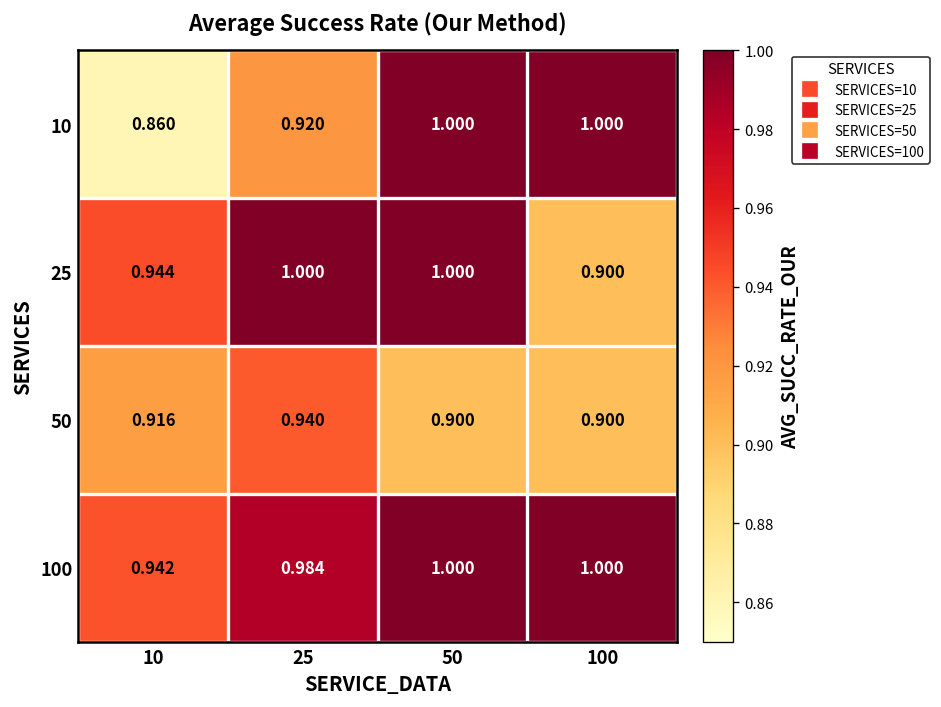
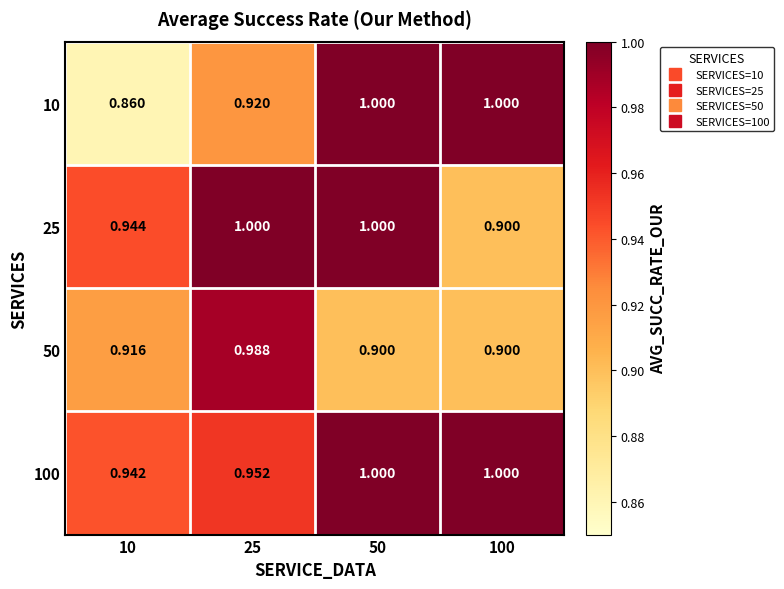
50, 25: 0.940 -> 0.988
100, 25: 0.984 -> 0.952
